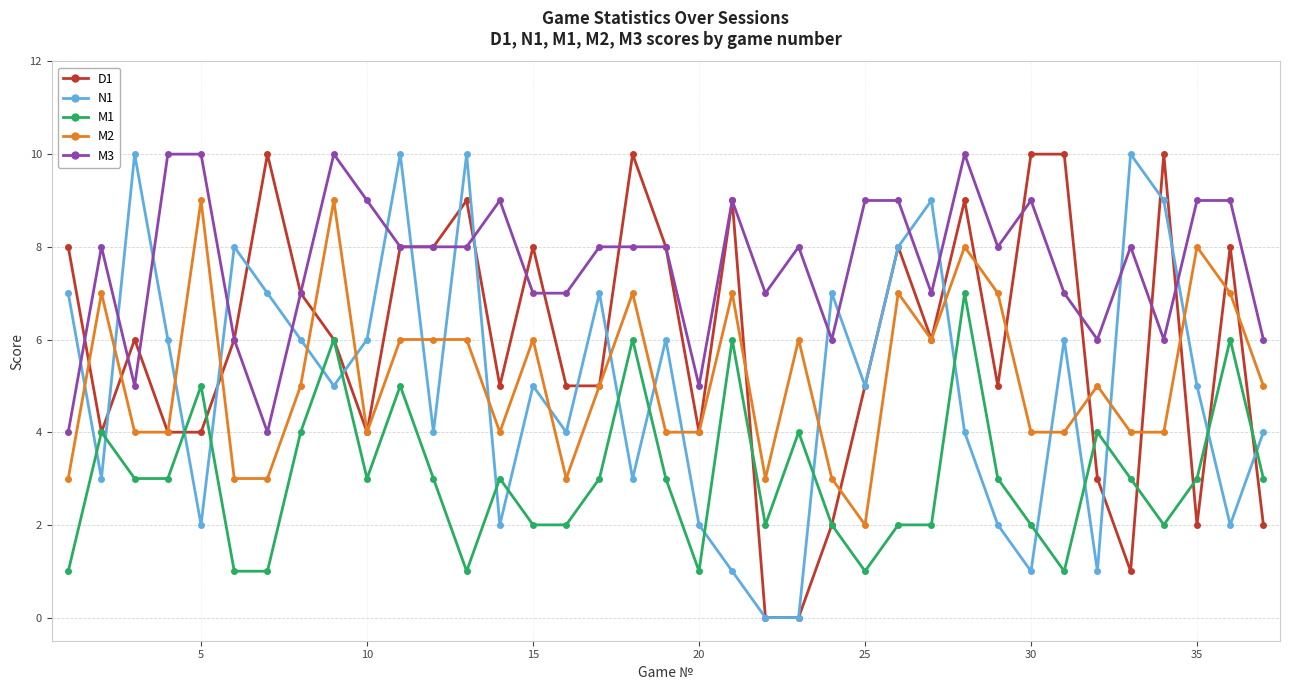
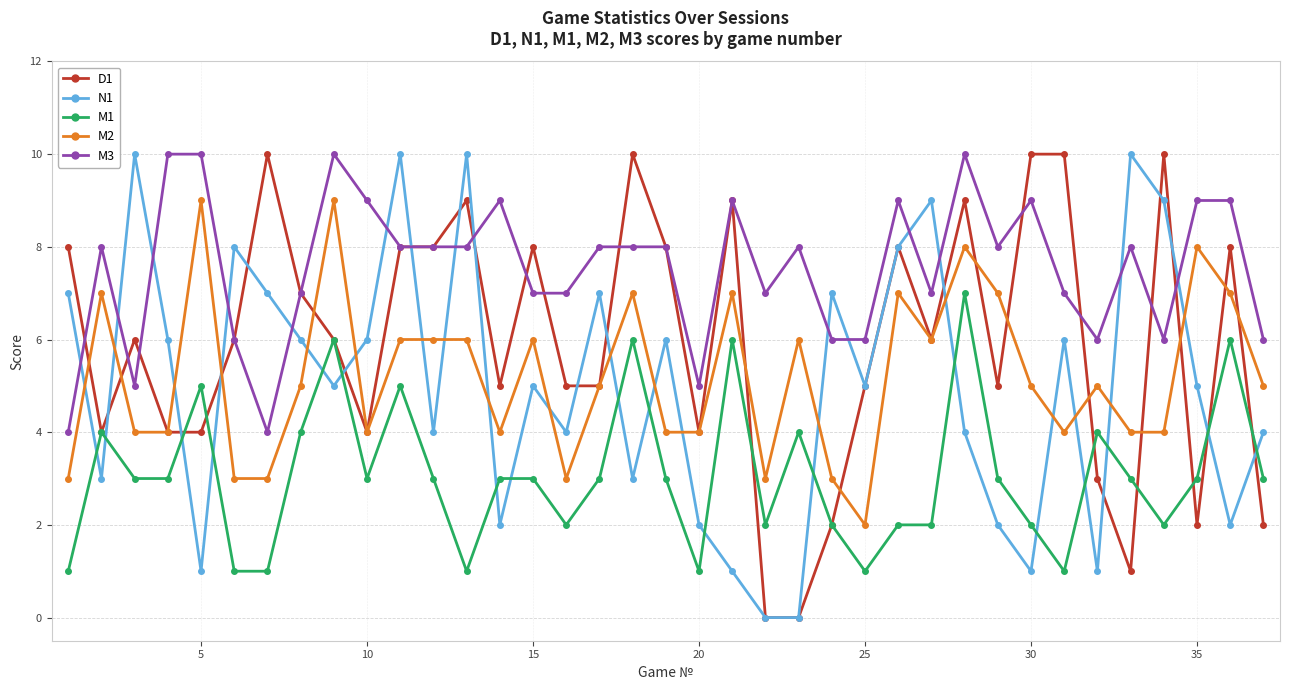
N1, 5: 2 -> 1
M1, 15: 2 -> 3
M3, 25: 9 -> 6
M2, 30: 4 -> 5
